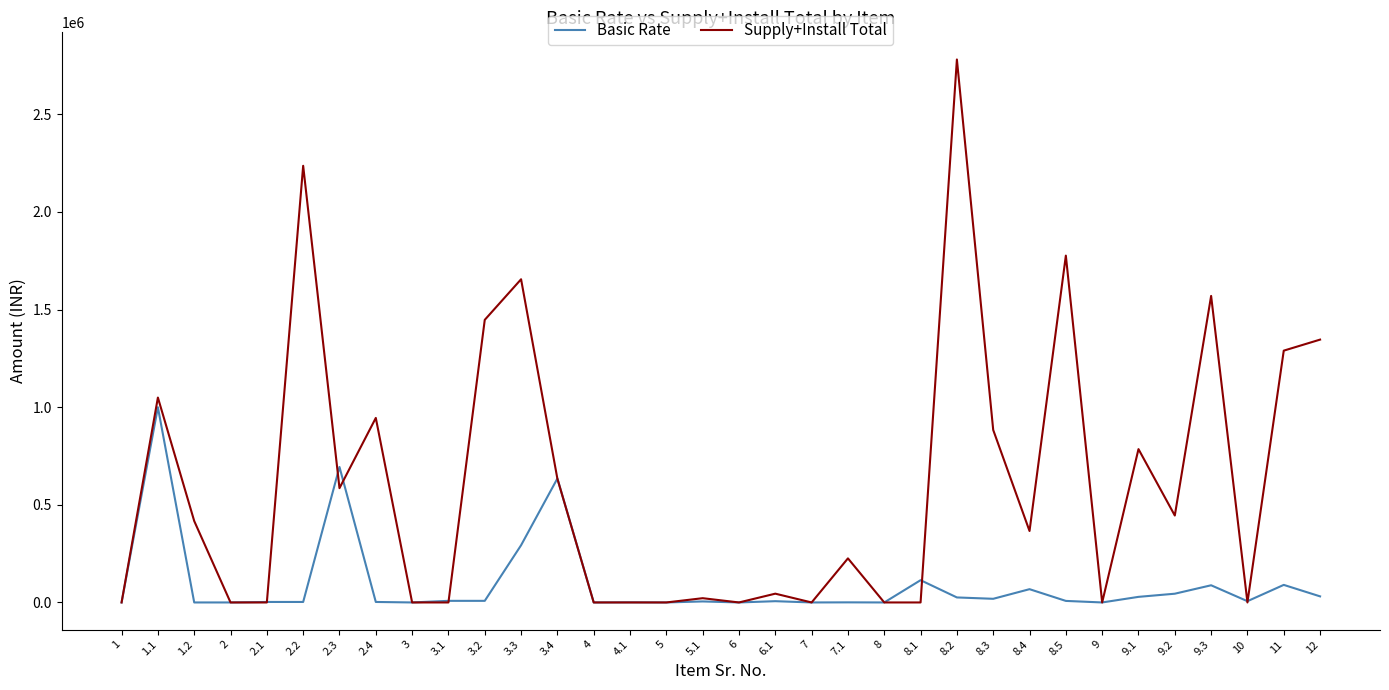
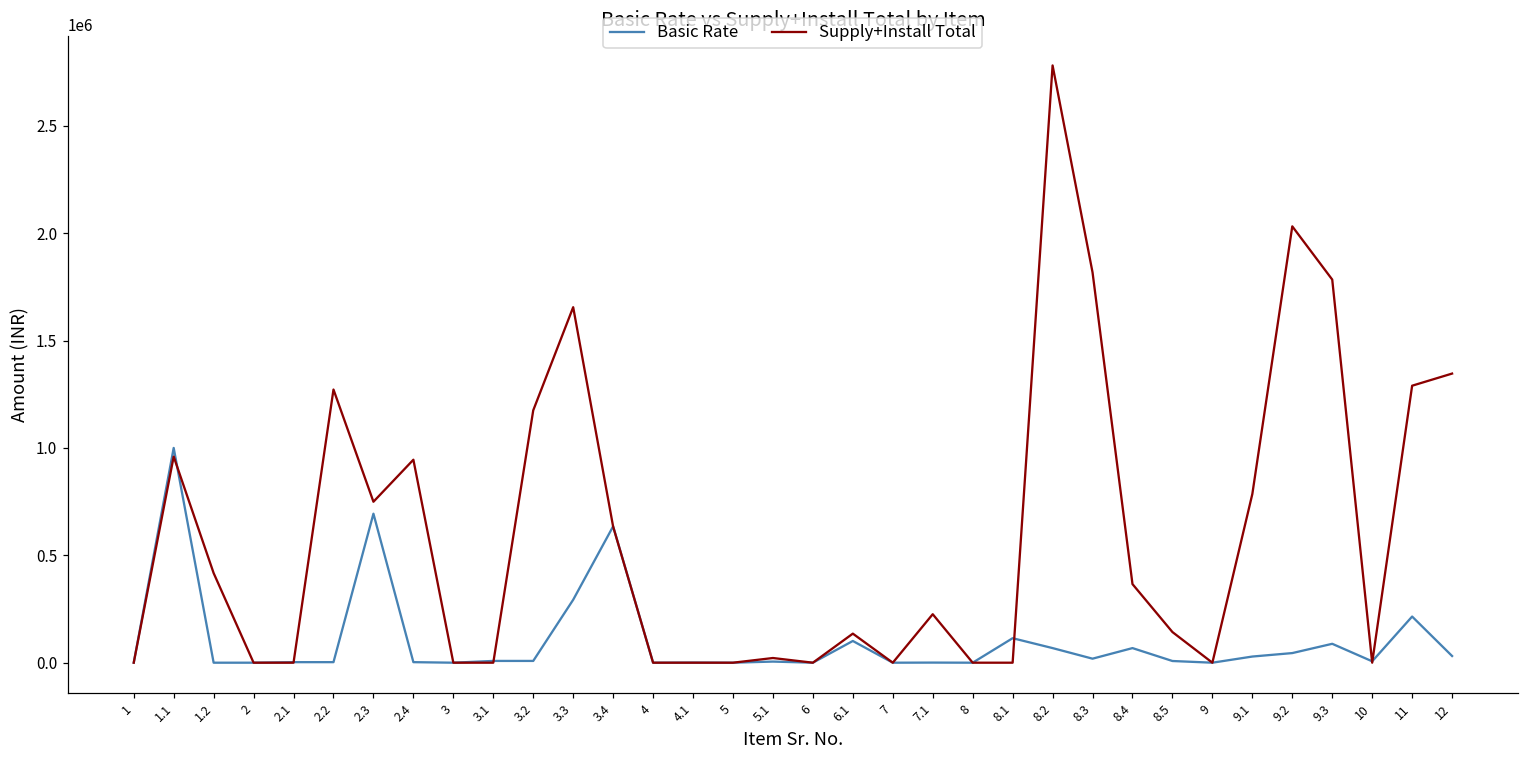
Supply+Install Total, 1.1: 1050000 -> 960000
Supply+Install Total, 2.2: 2240000 -> 1270000
Supply+Install Total, 2.3: 590000 -> 750000
Supply+Install Total, 3.2: 1450000 -> 1170000
Basic Rate, 6.1: 10000 -> 100000
Supply+Install Total, 6.1: 50000 -> 140000
Basic Rate, 8.2: 30000 -> 70000
Supply+Install Total, 8.3: 880000 -> 1820000
Supply+Install Total, 8.5: 1780000 -> 140000
Supply+Install Total, 9.2: 450000 -> 2030000
Supply+Install Total, 9.3: 1570000 -> 1780000
Basic Rate, 11: 90000 -> 210000
